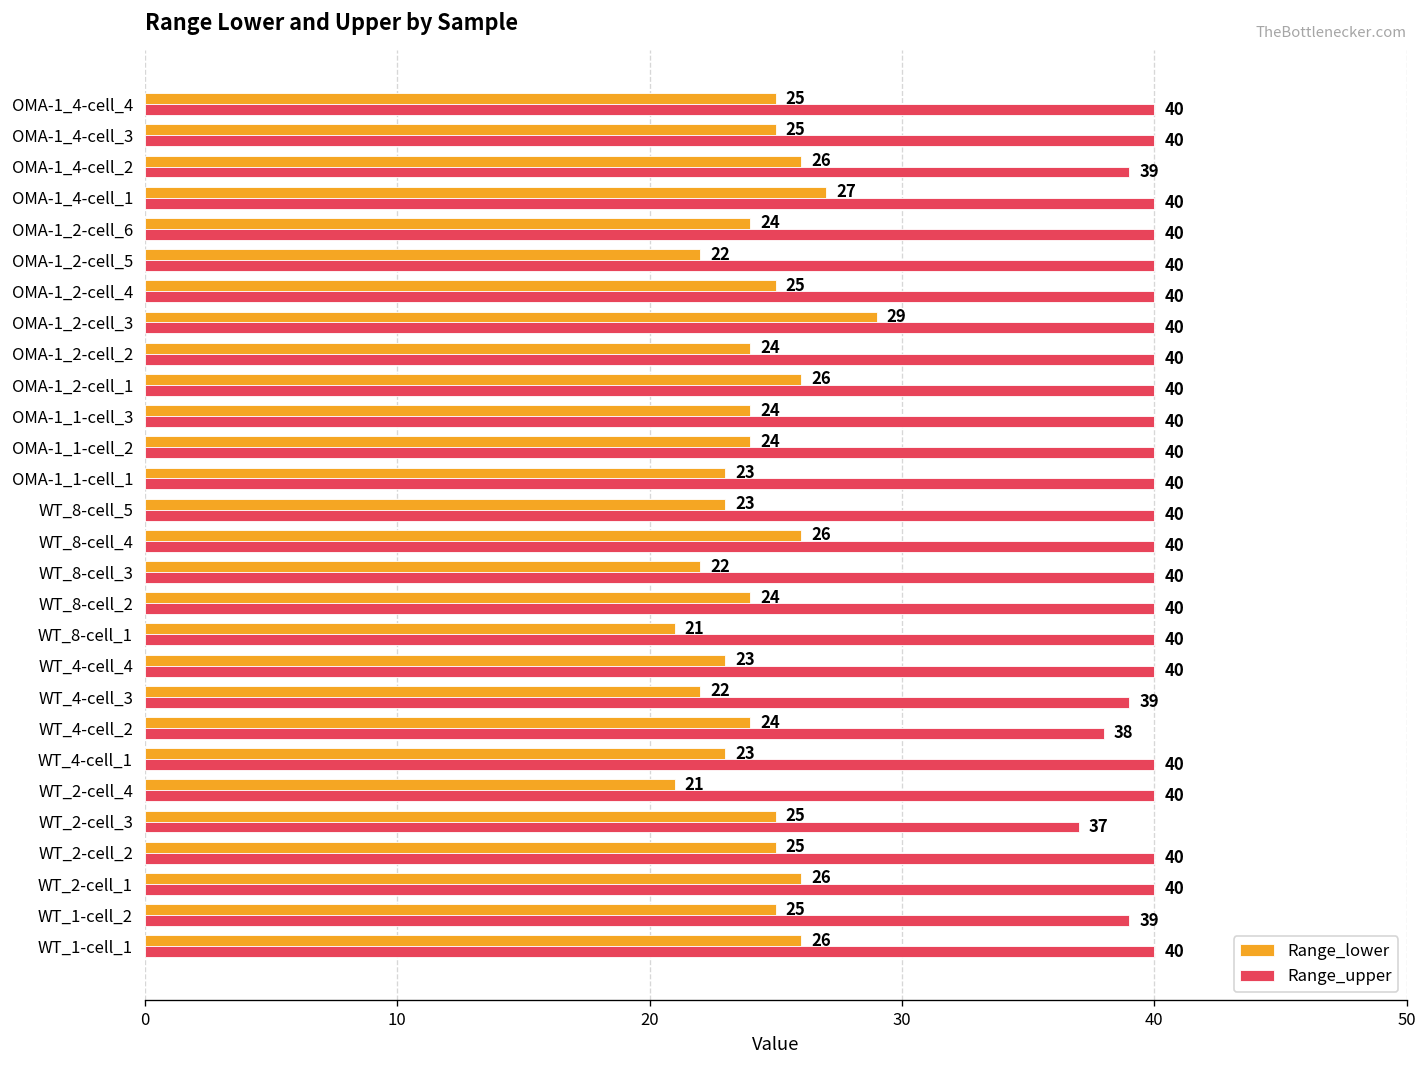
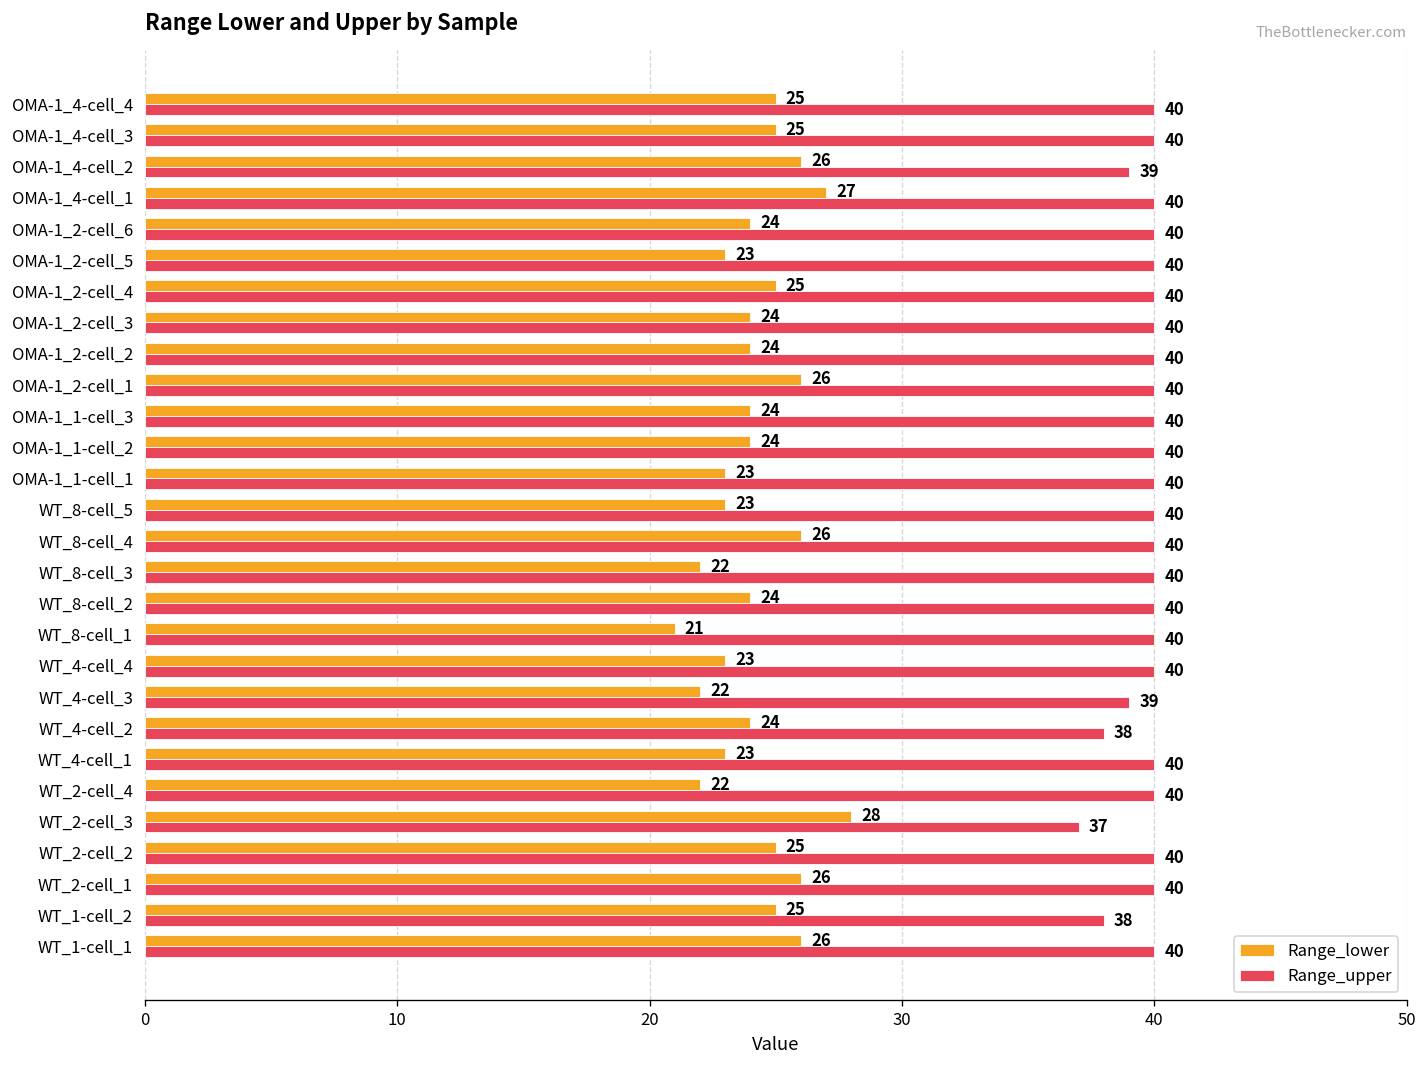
Range_lower, OMA-1_2-cell_5: 22 -> 23
Range_lower, OMA-1_2-cell_3: 29 -> 24
Range_lower, WT_2-cell_4: 21 -> 22
Range_lower, WT_2-cell_3: 25 -> 28
Range_upper, WT_1-cell_2: 39 -> 38
